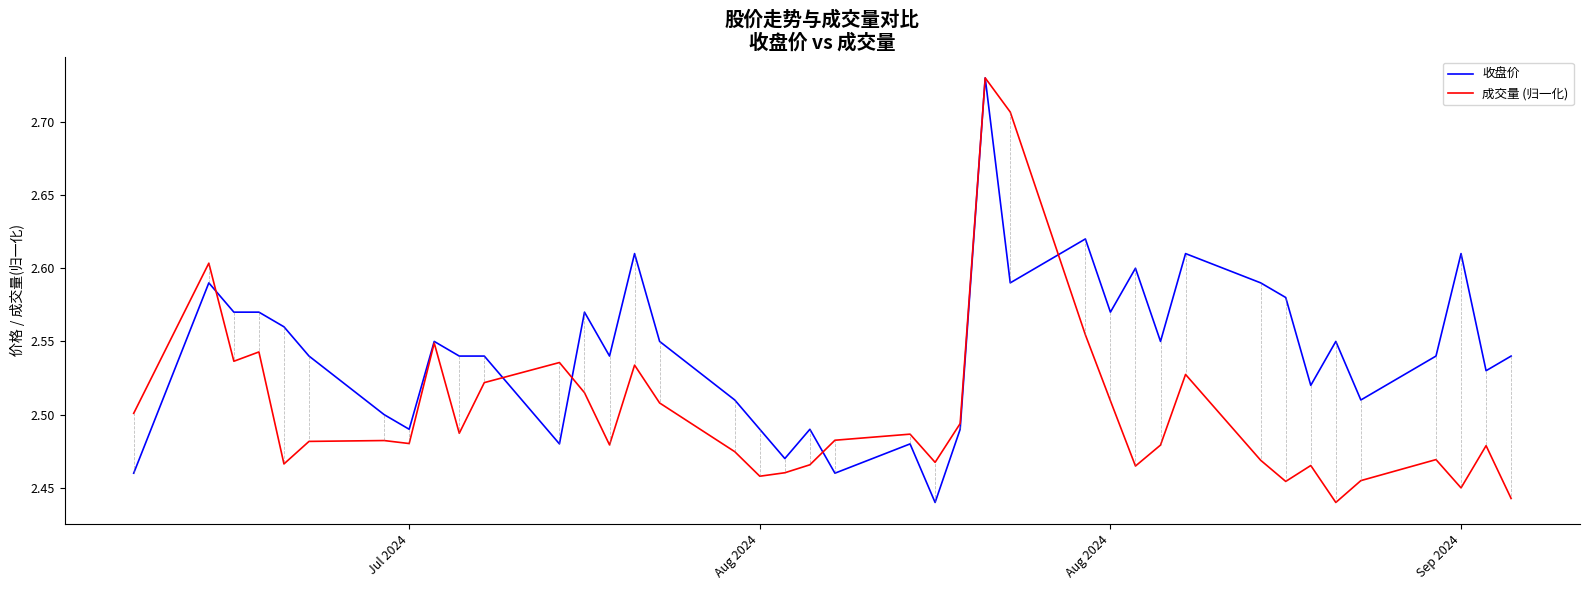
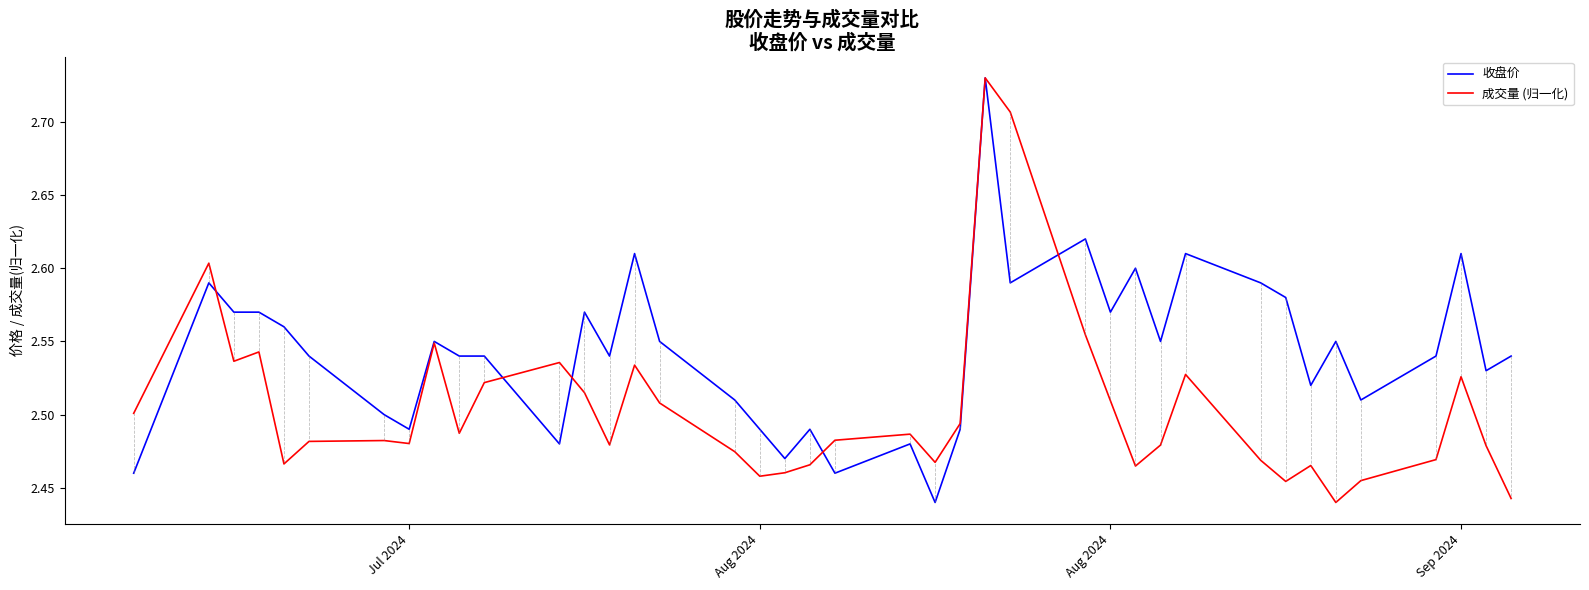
成交量 (归一化), Sep 2024: 2.450 -> 2.526
